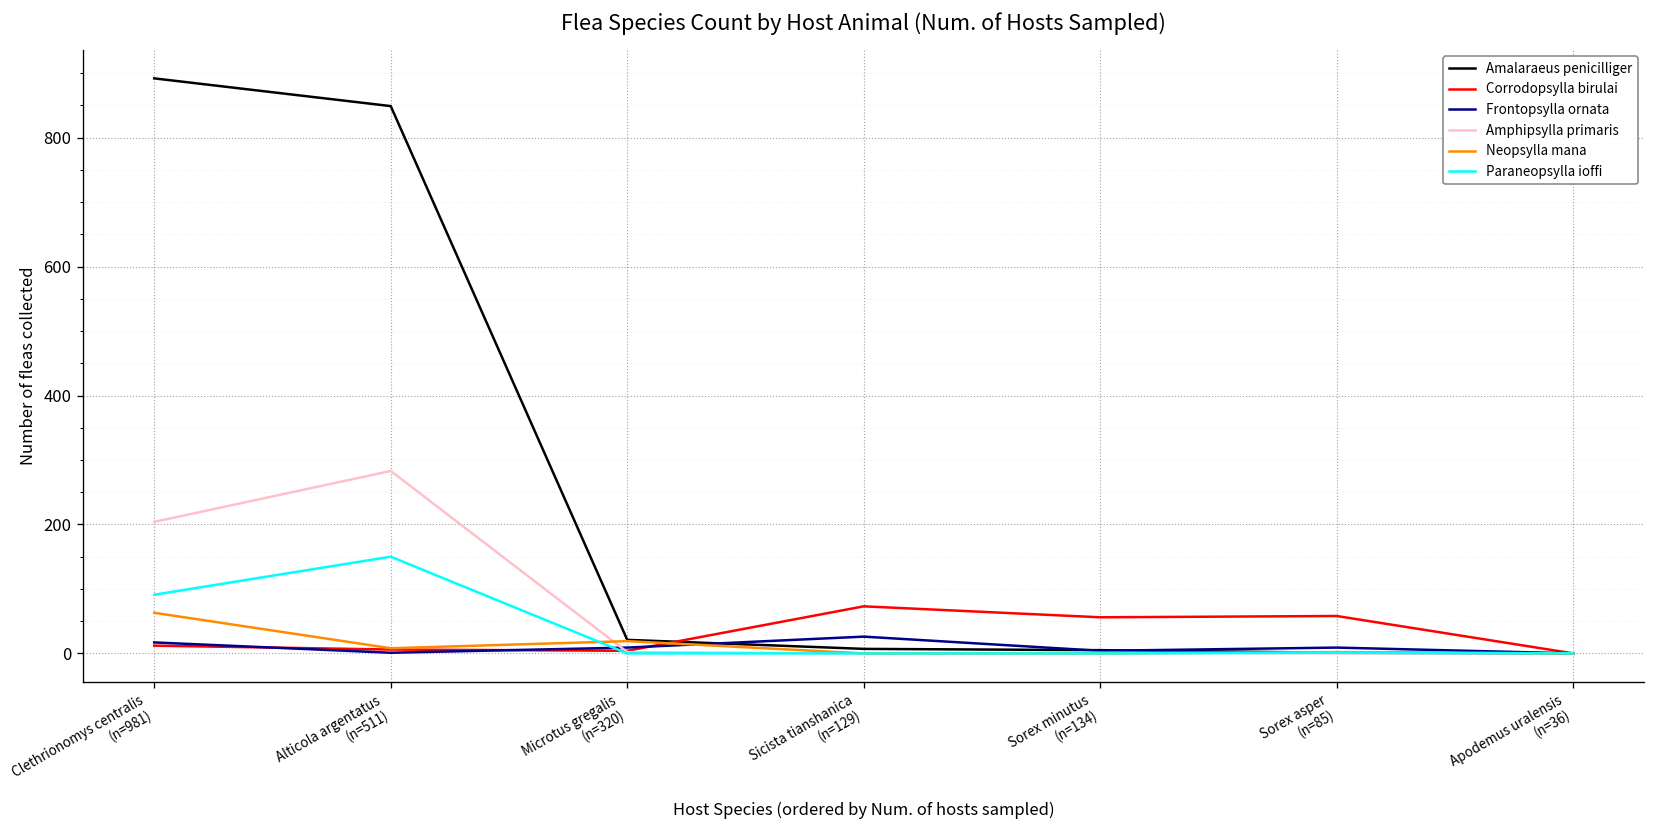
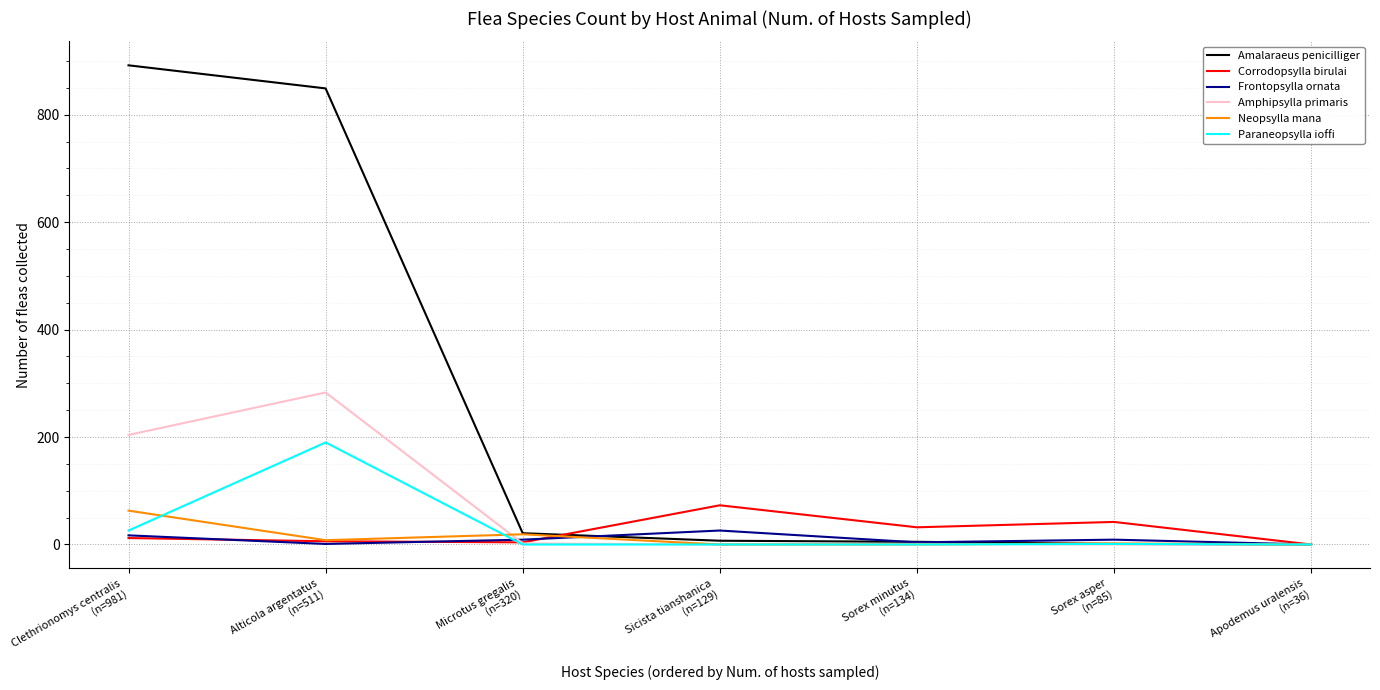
Paraneopsylla ioffi, Clethrionomys centralis (n=981): 90 -> 30
Paraneopsylla ioffi, Alticola argentatus (n=511): 150 -> 190
Corrodopsylla birulai, Sorex minutus (n=134): 60 -> 30
Corrodopsylla birulai, Sorex asper (n=85): 60 -> 40
